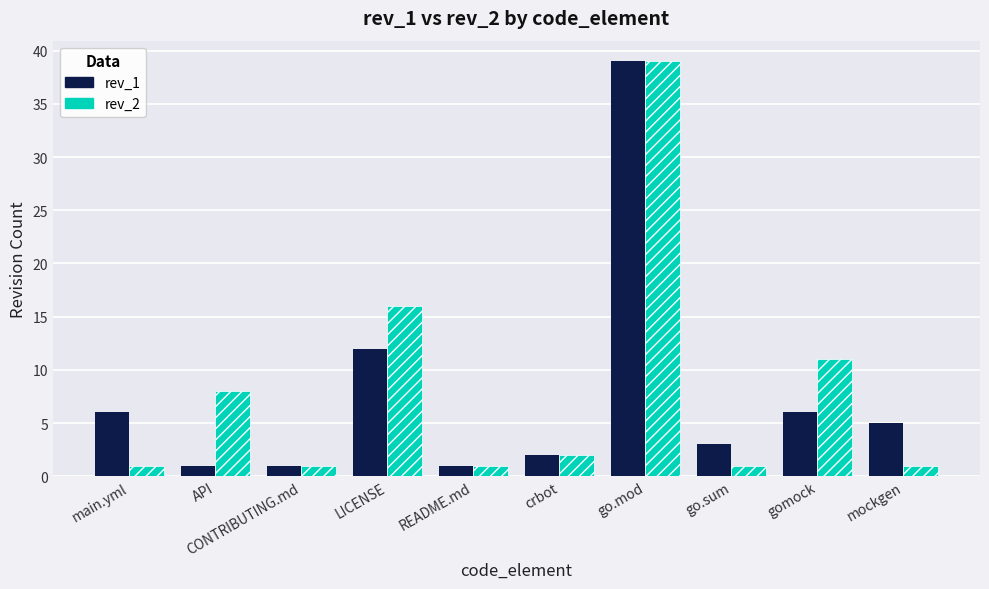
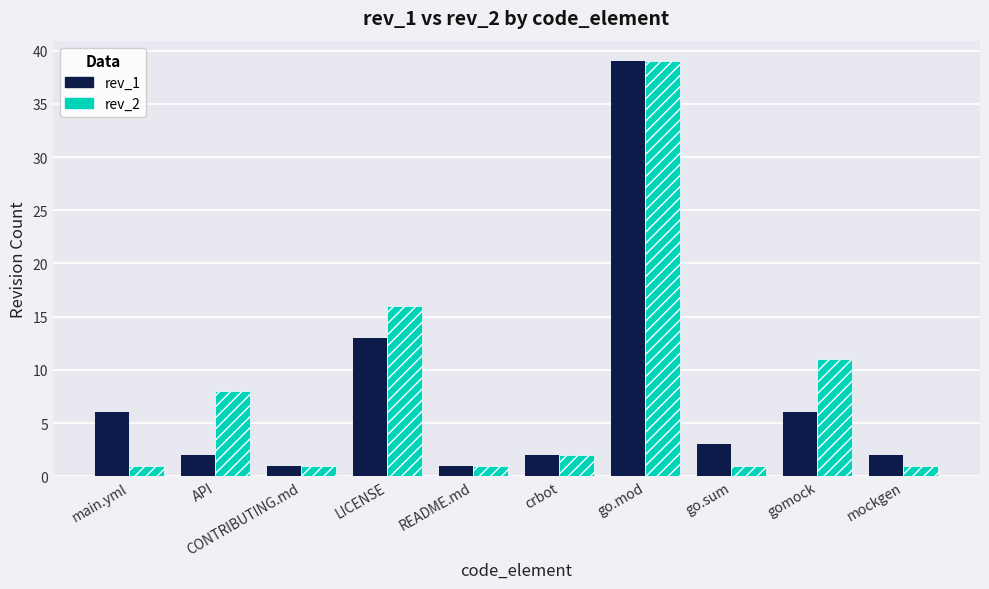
rev_1, API: 1 -> 2
rev_1, LICENSE: 12 -> 13
rev_1, mockgen: 5 -> 2
